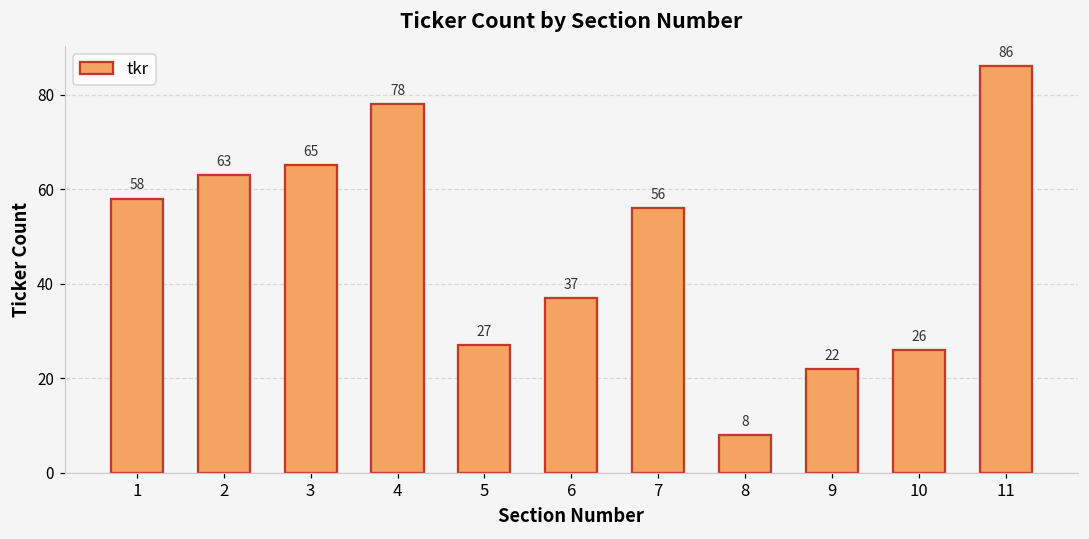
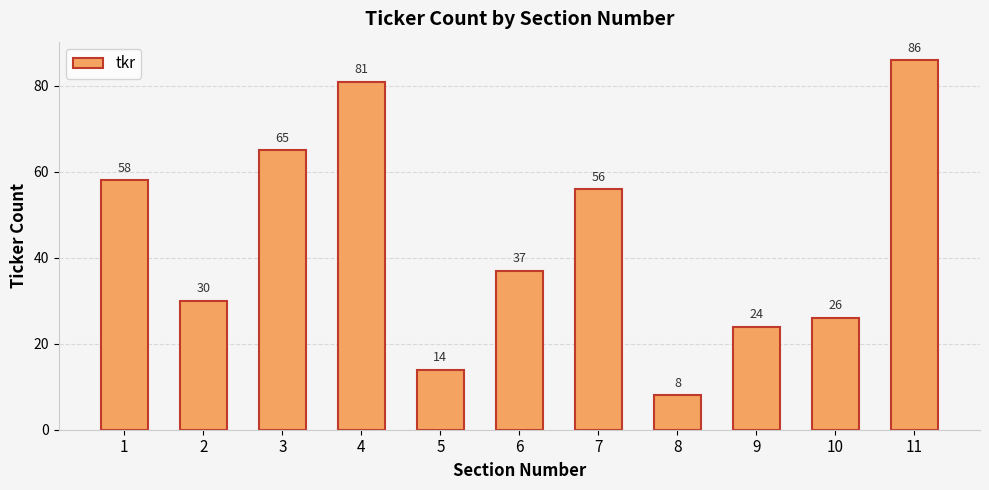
2: 63 -> 30
4: 78 -> 81
5: 27 -> 14
9: 22 -> 24
